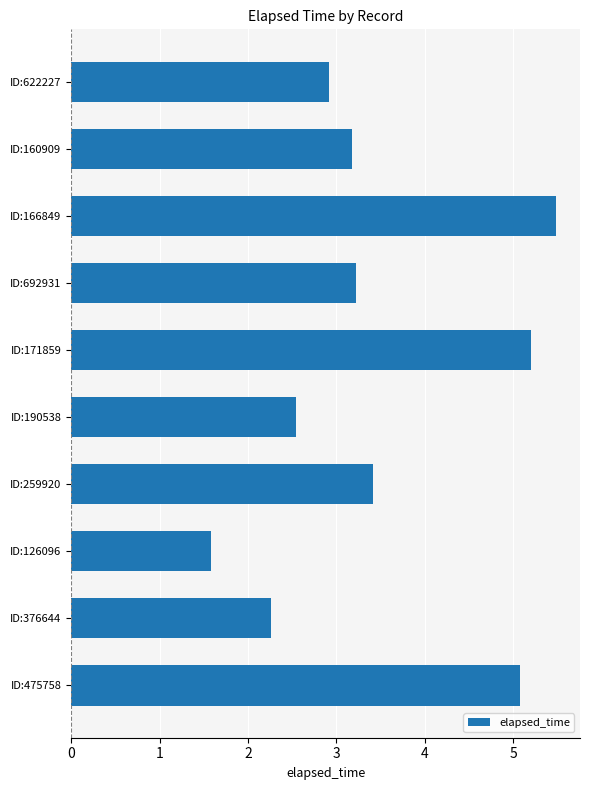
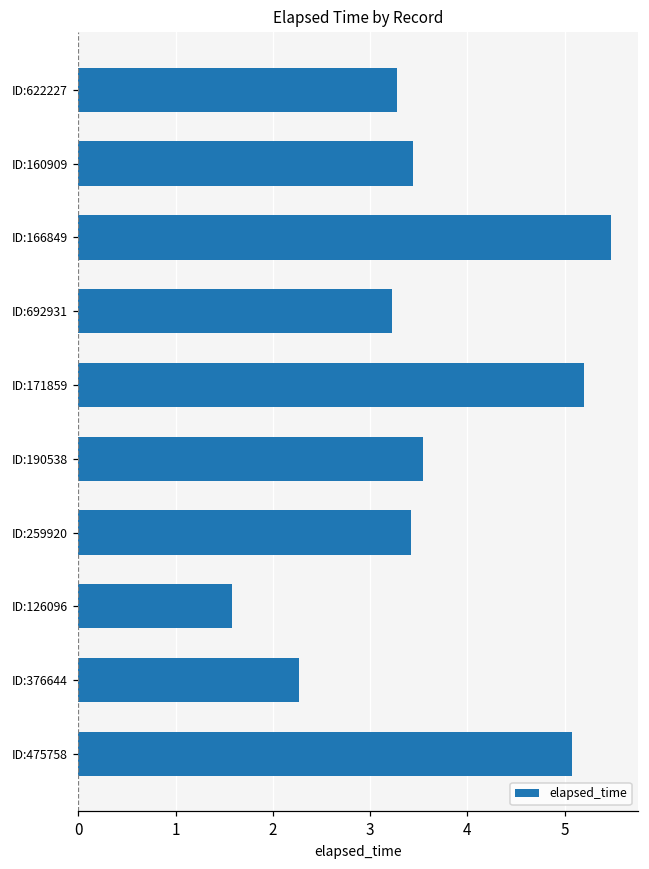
ID:622227: 2.9 -> 3.3
ID:160909: 3.2 -> 3.4
ID:190538: 2.5 -> 3.5
